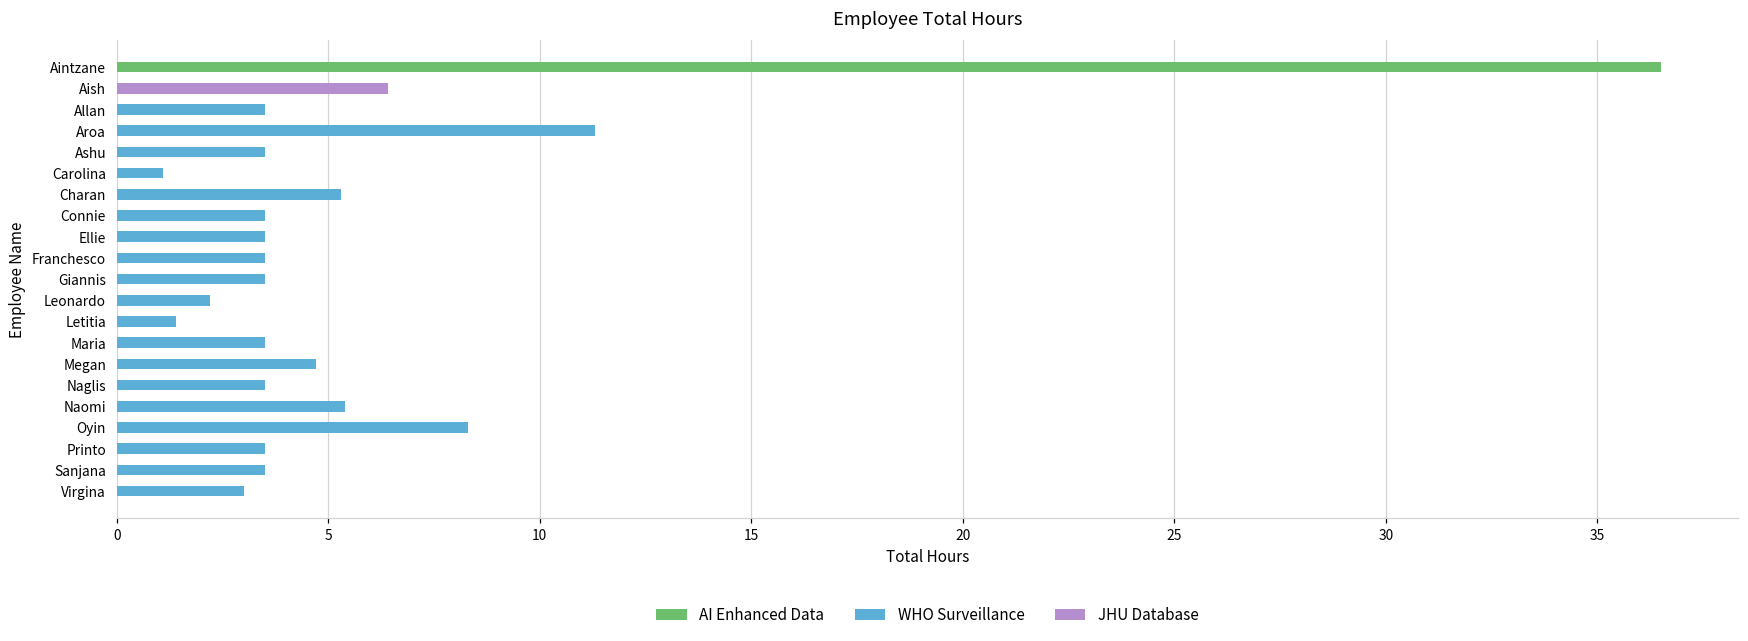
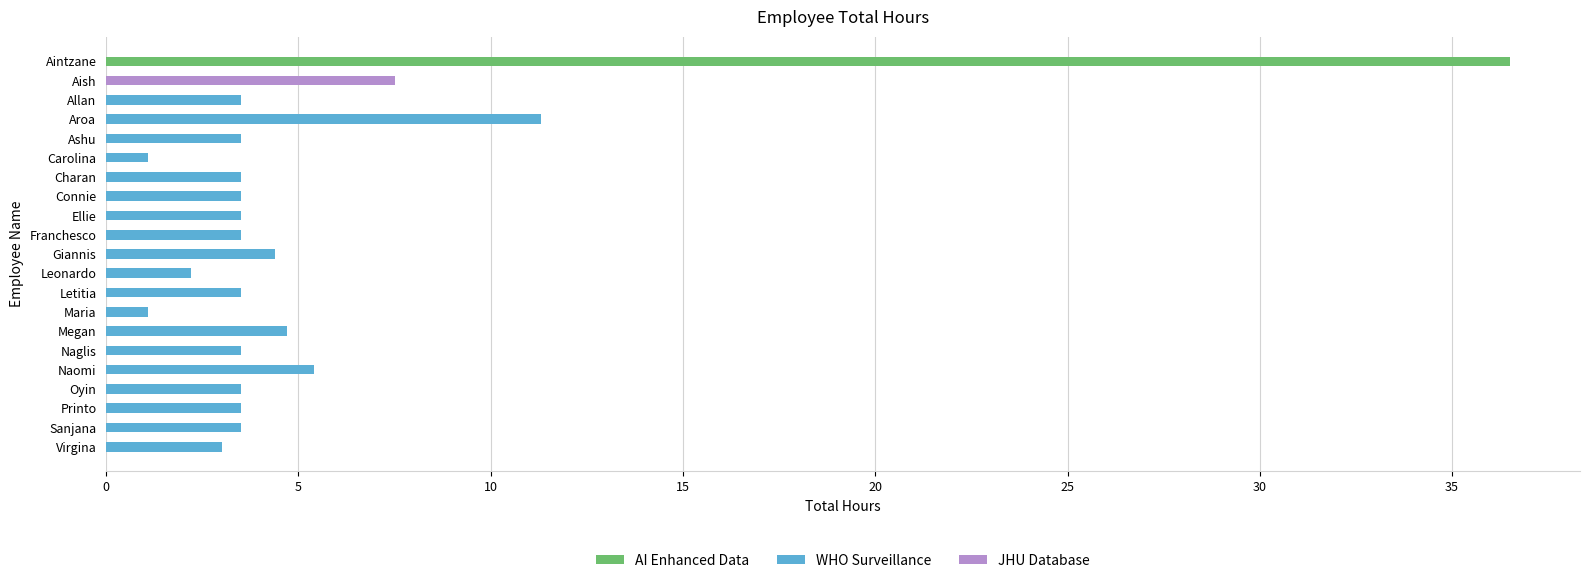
Aish: 6.4 -> 7.5
Charan: 5.3 -> 3.5
Giannis: 3.5 -> 4.4
Letitia: 1.4 -> 3.5
Maria: 3.5 -> 1.1
Oyin: 8.3 -> 3.5
